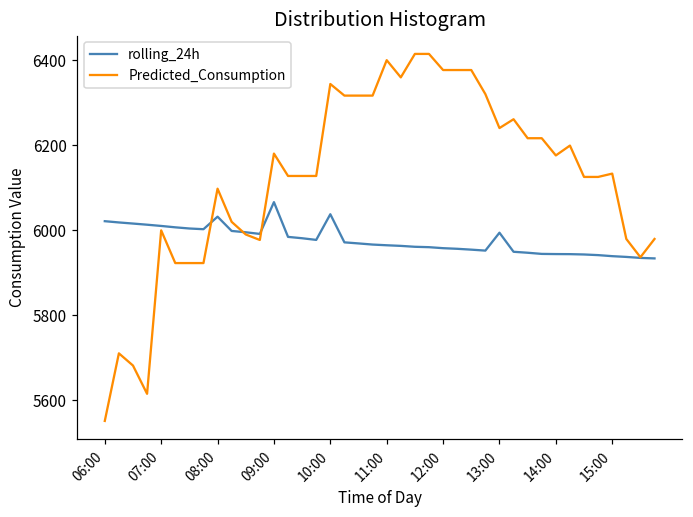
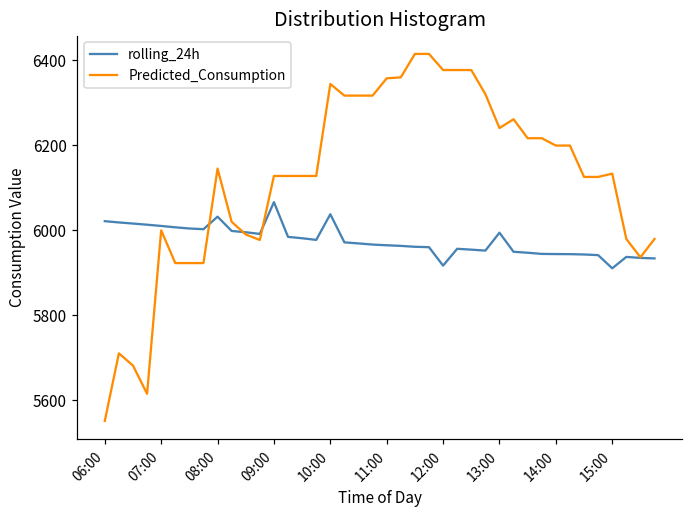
Predicted_Consumption, 08:00: 6100 -> 6150
Predicted_Consumption, 09:00: 6180 -> 6130
Predicted_Consumption, 11:00: 6400 -> 6360
rolling_24h, 12:00: 5960 -> 5920
Predicted_Consumption, 14:00: 6180 -> 6200
rolling_24h, 15:00: 5940 -> 5910
